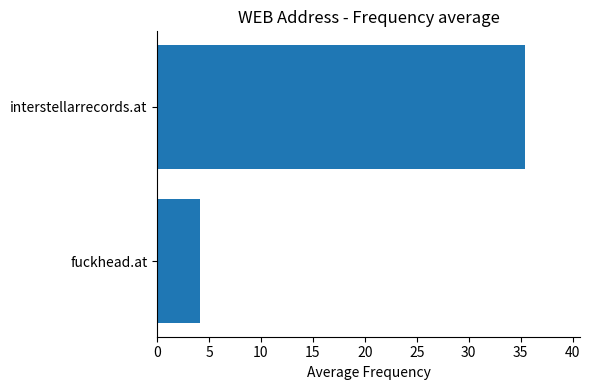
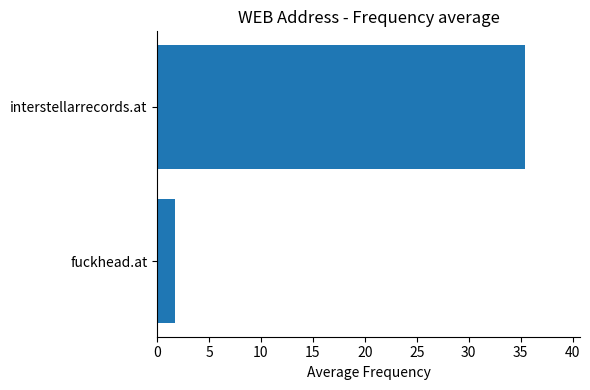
fuckhead.at: 4.1 -> 1.7
